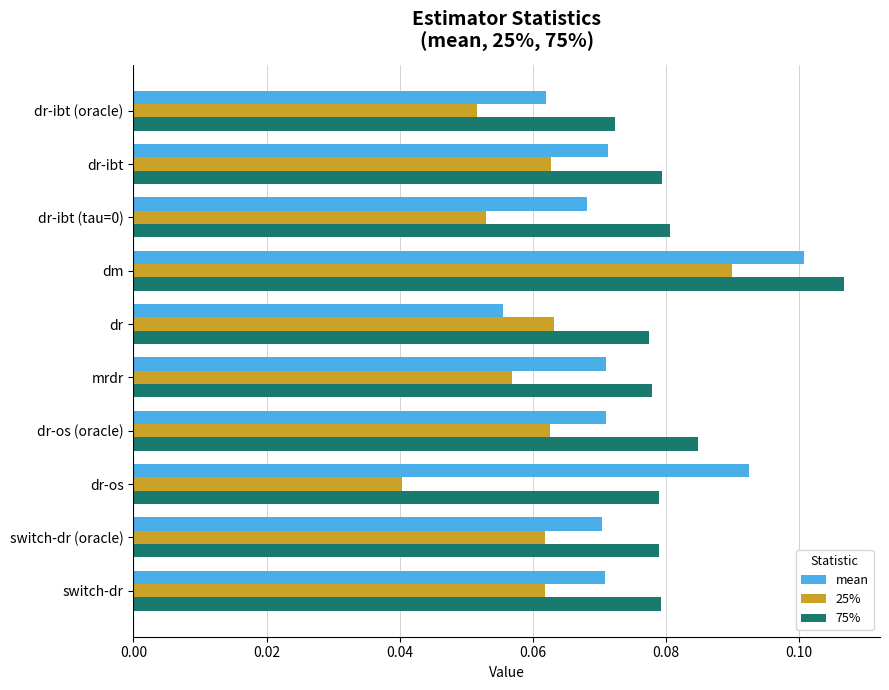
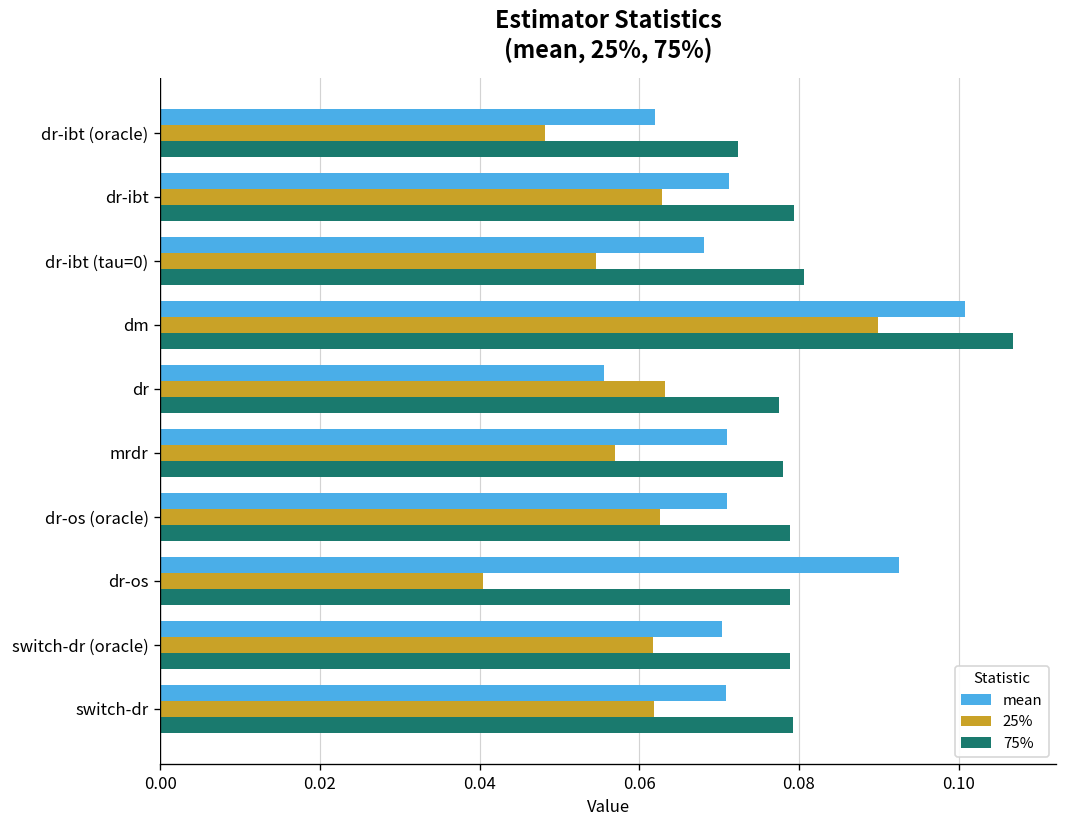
25%, dr-ibt (oracle): 0.052 -> 0.048
25%, dr-ibt (tau=0): 0.053 -> 0.055
75%, dr-os (oracle): 0.085 -> 0.079
